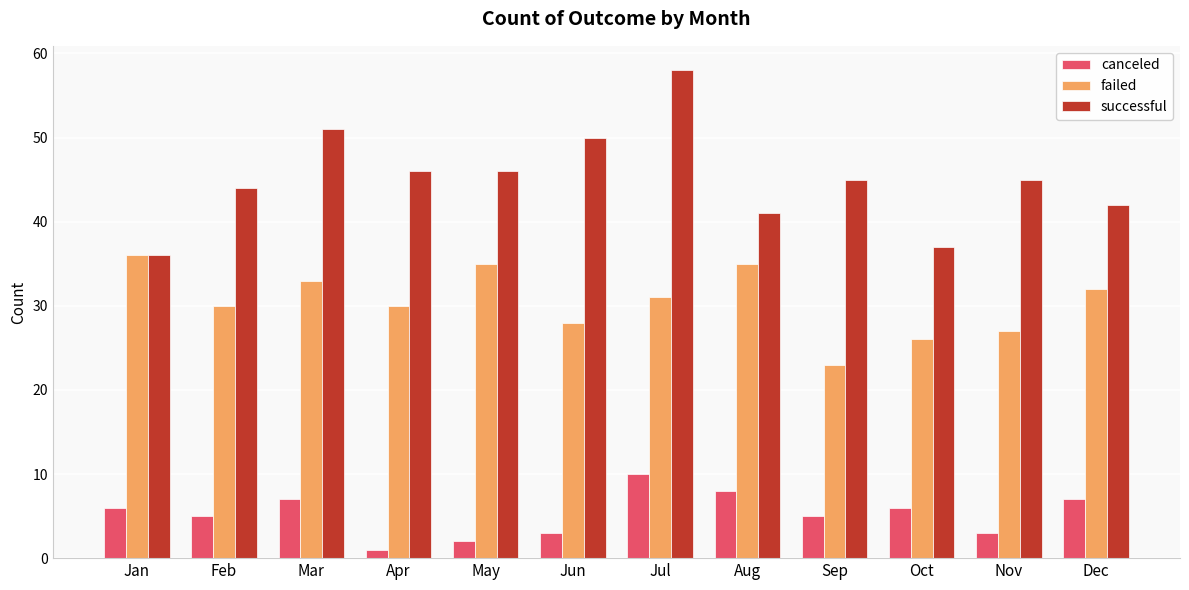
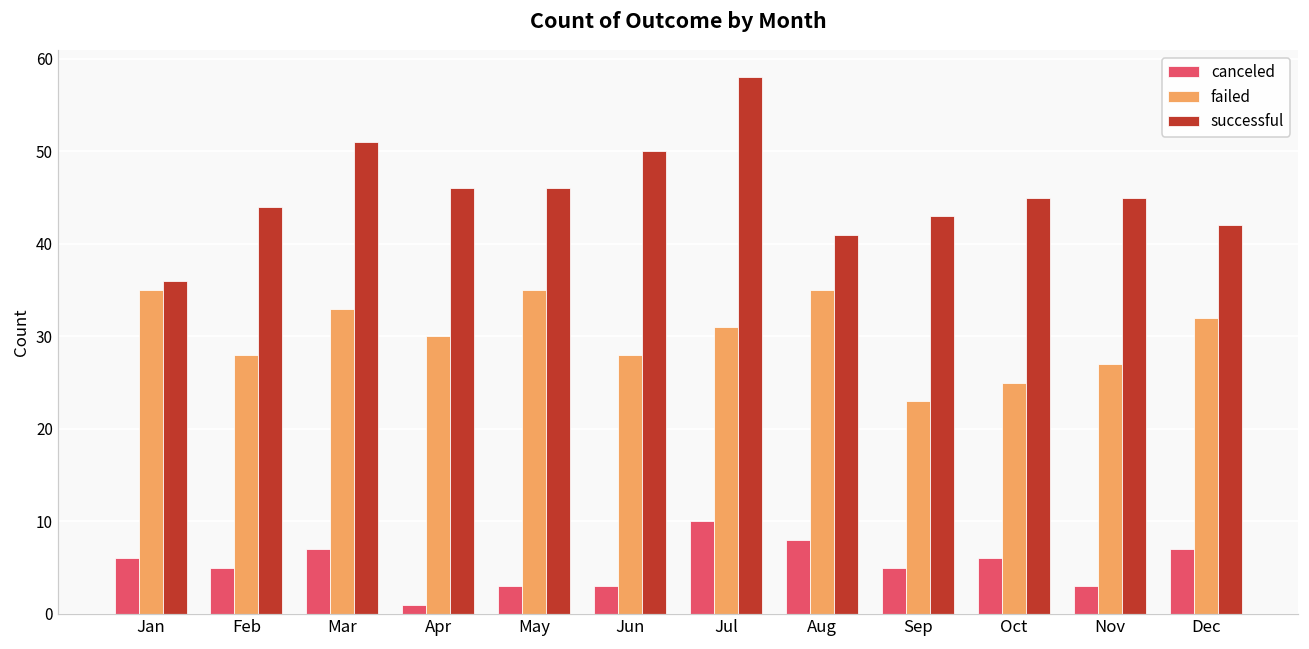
failed, Jan: 36 -> 35
failed, Feb: 30 -> 28
canceled, May: 2 -> 3
successful, Sep: 45 -> 43
failed, Oct: 26 -> 25
successful, Oct: 37 -> 45
